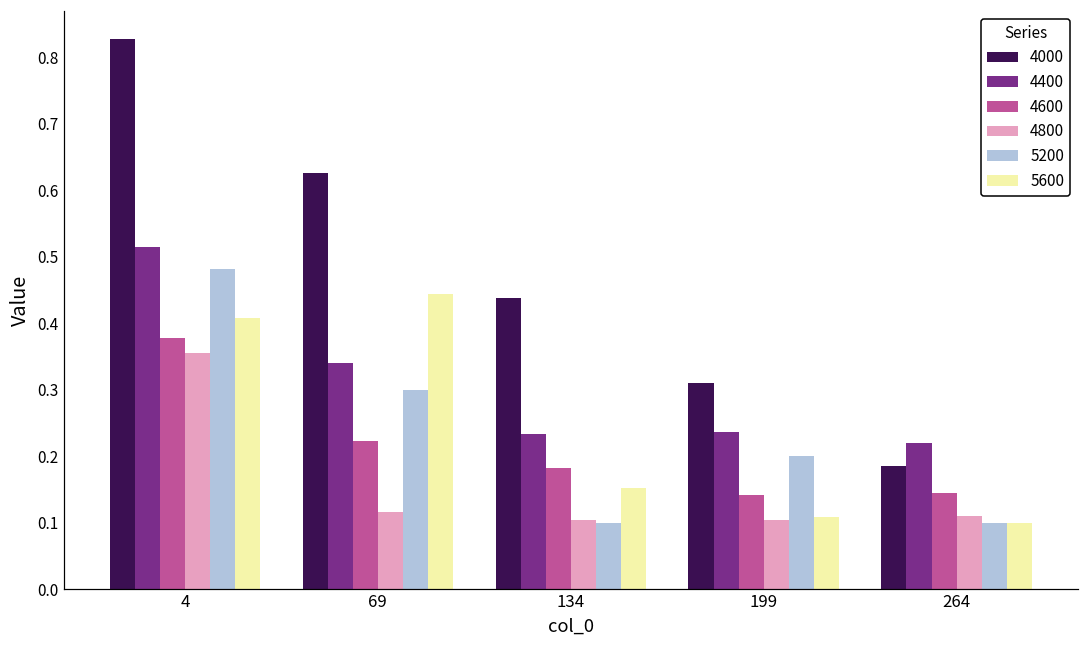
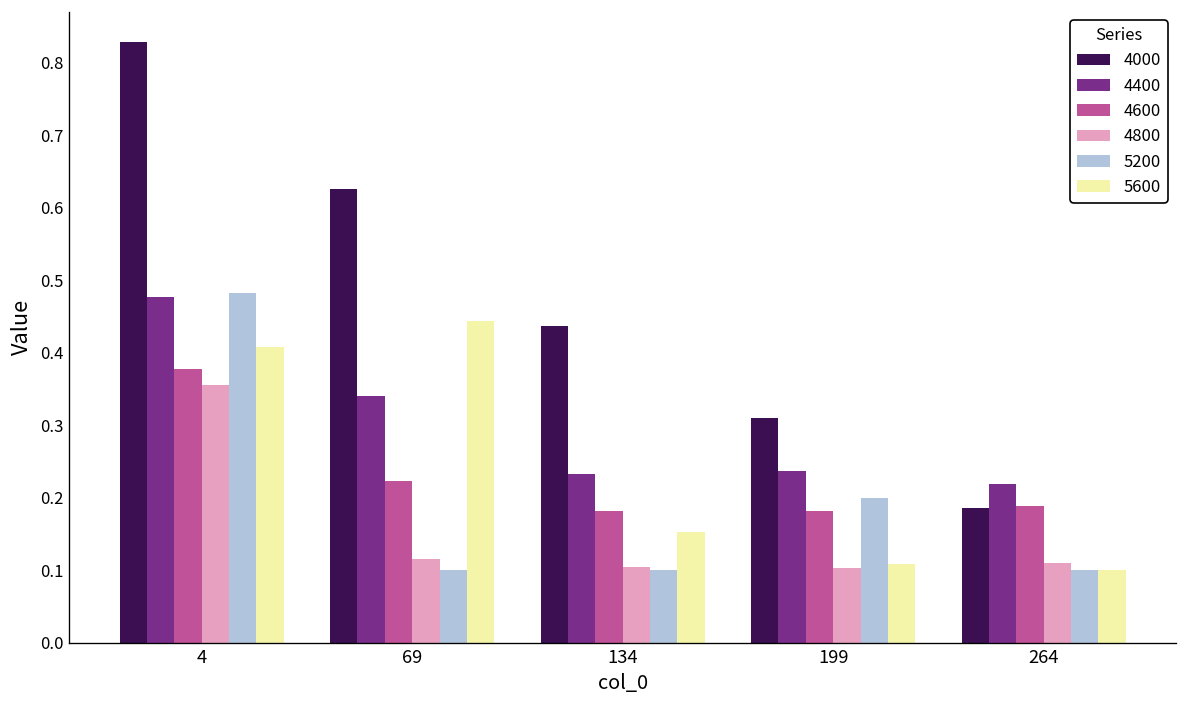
4400, 4: 0.51 -> 0.48
5200, 69: 0.3 -> 0.1
4600, 199: 0.14 -> 0.18
4600, 264: 0.14 -> 0.19
